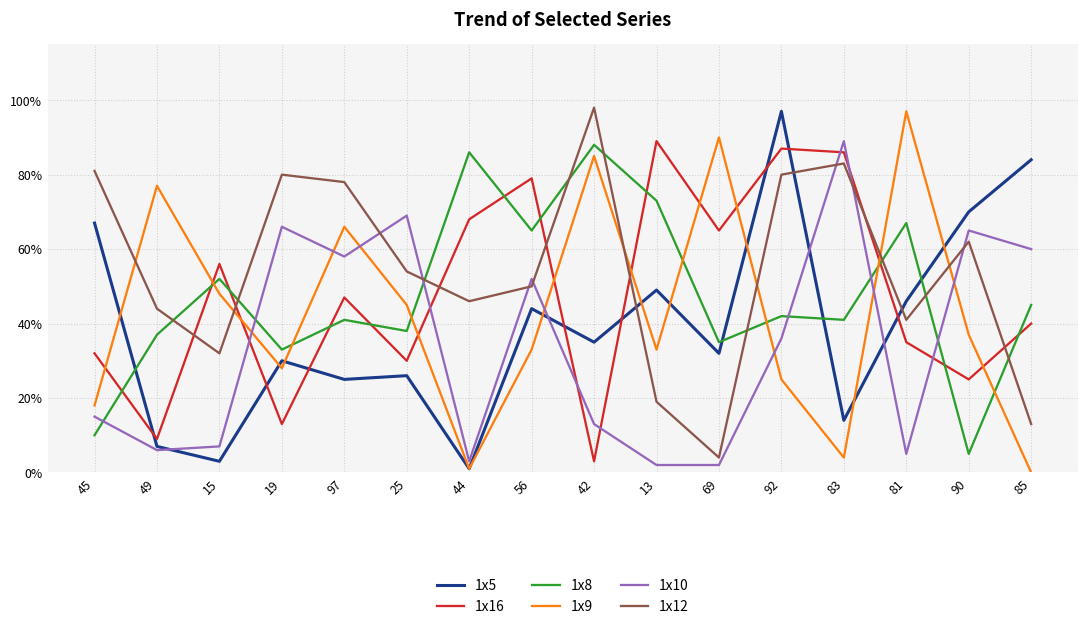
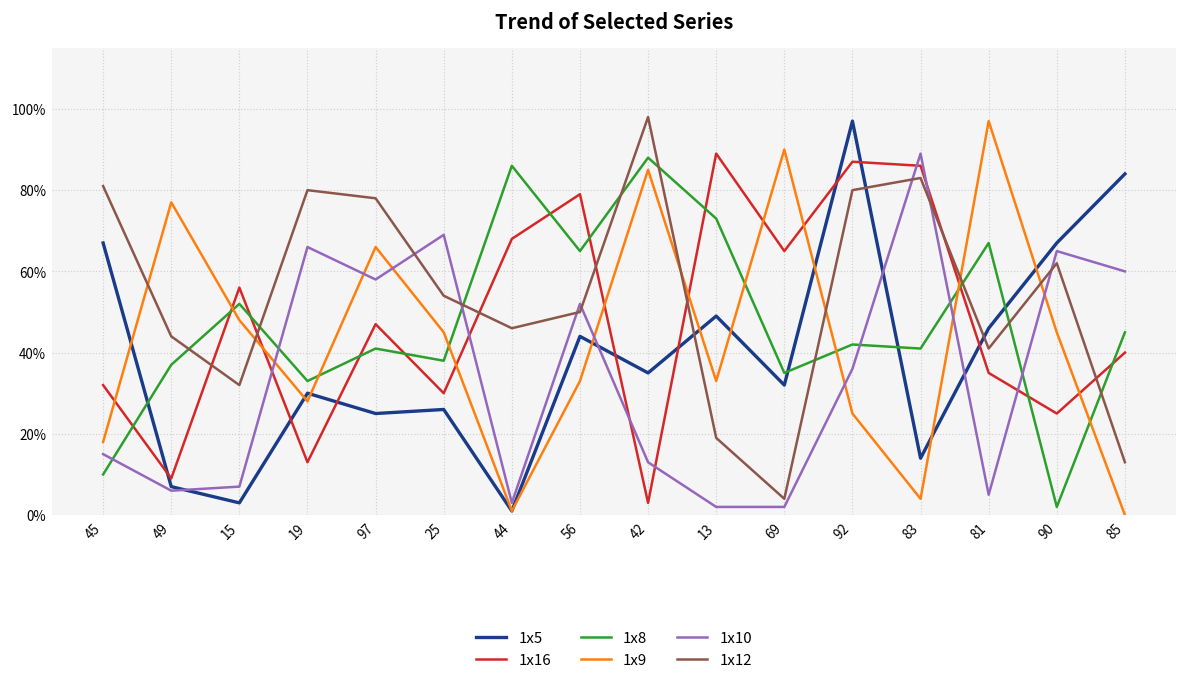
1x5, 90: 70% -> 67%
1x8, 90: 5% -> 2%
1x9, 90: 37% -> 45%
